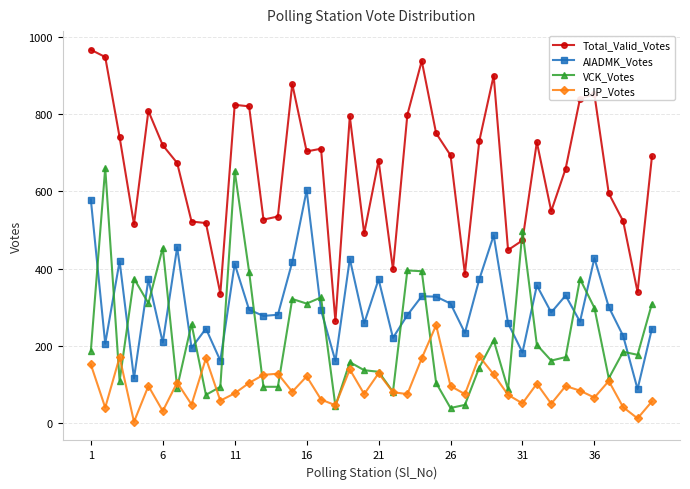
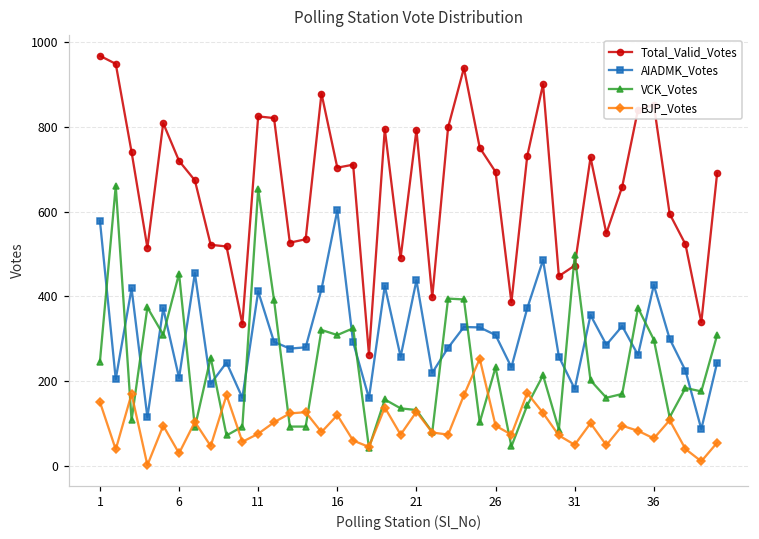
VCK_Votes, 1: 190 -> 250
Total_Valid_Votes, 21: 680 -> 790
AIADMK_Votes, 21: 370 -> 440
VCK_Votes, 26: 40 -> 230
